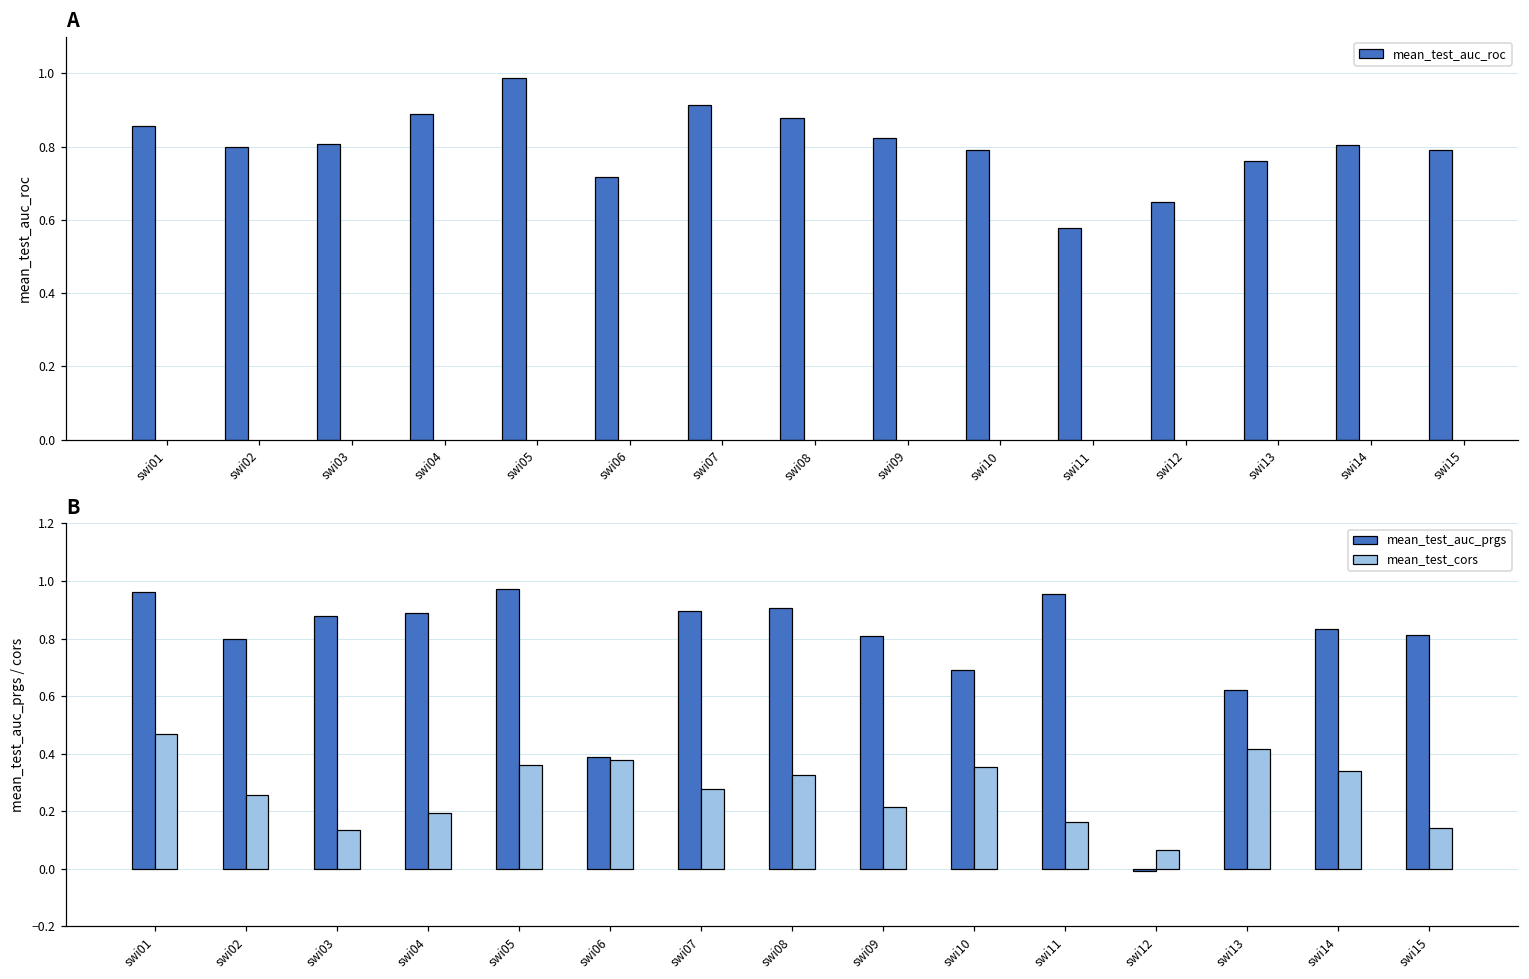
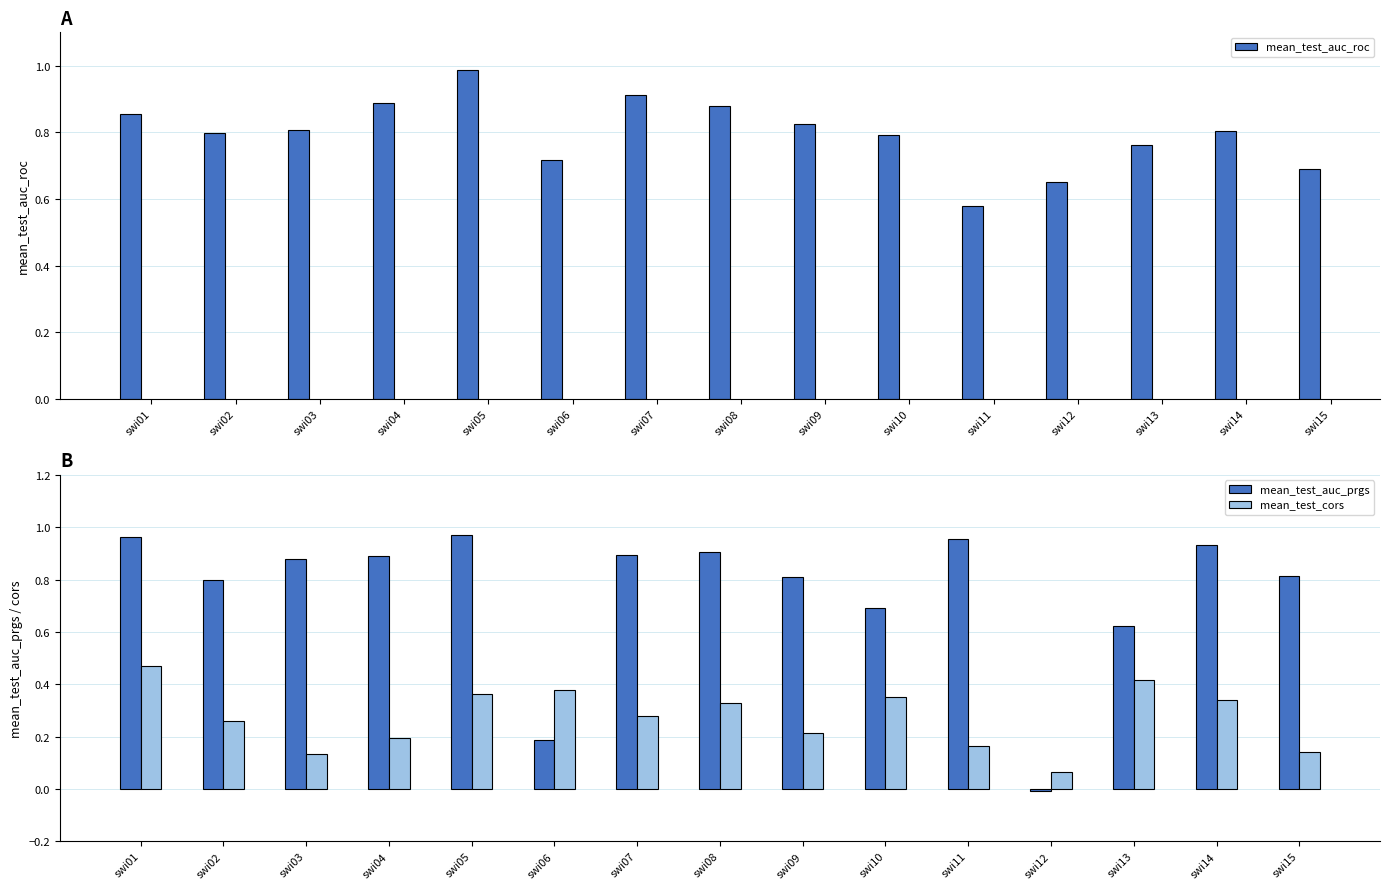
A, swi15: 0.79 -> 0.69
B, mean_test_auc_prgs, swi06: 0.39 -> 0.19
B, mean_test_auc_prgs, swi14: 0.83 -> 0.93
